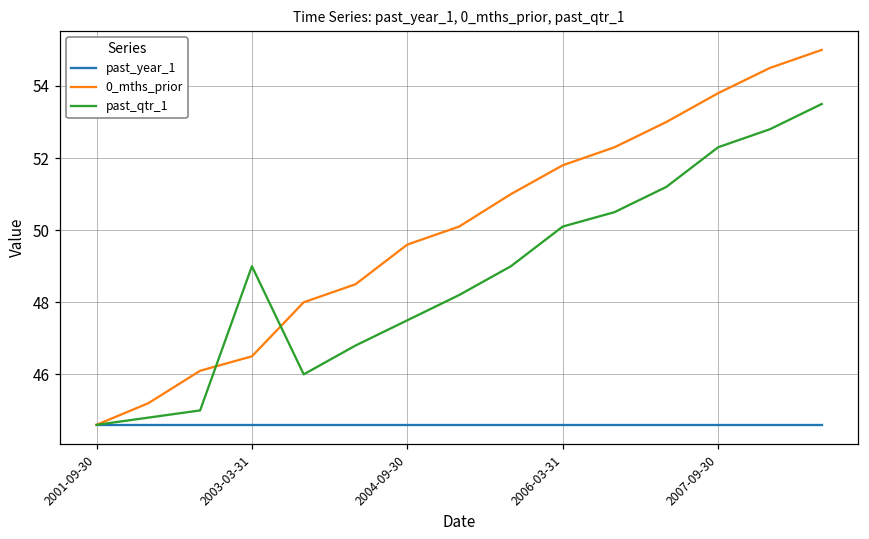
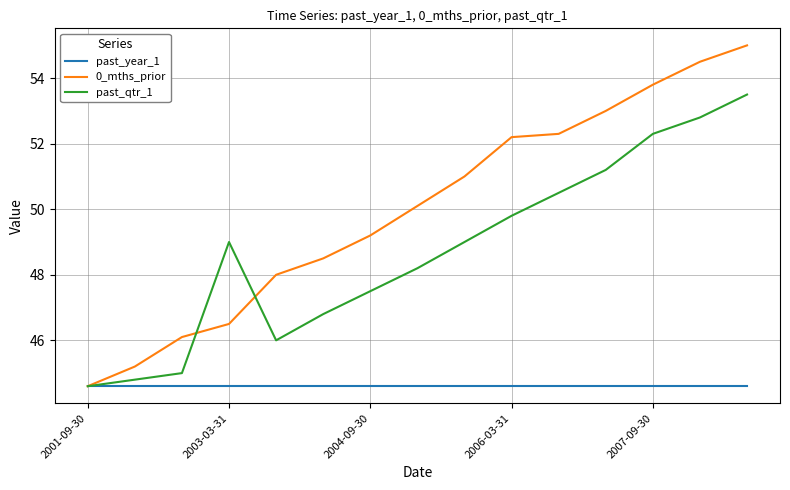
0_mths_prior, 2004-09-30: 49.6 -> 49.2
0_mths_prior, 2006-03-31: 51.8 -> 52.2
past_qtr_1, 2006-03-31: 50.1 -> 49.8
